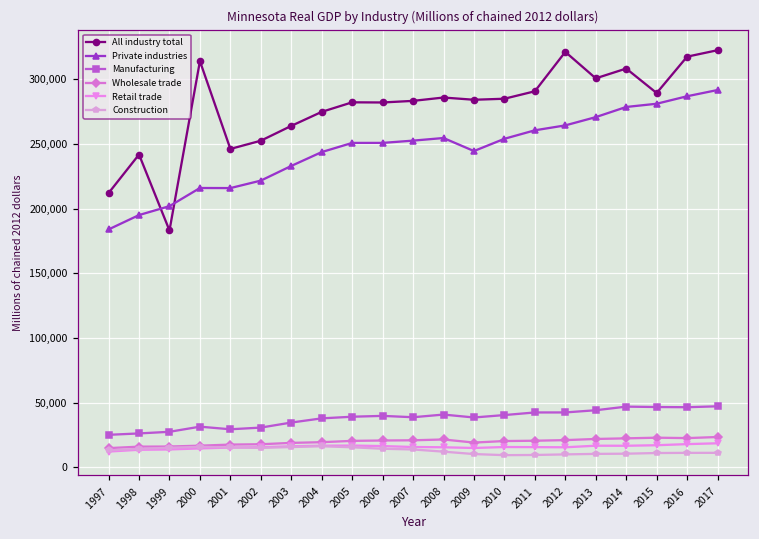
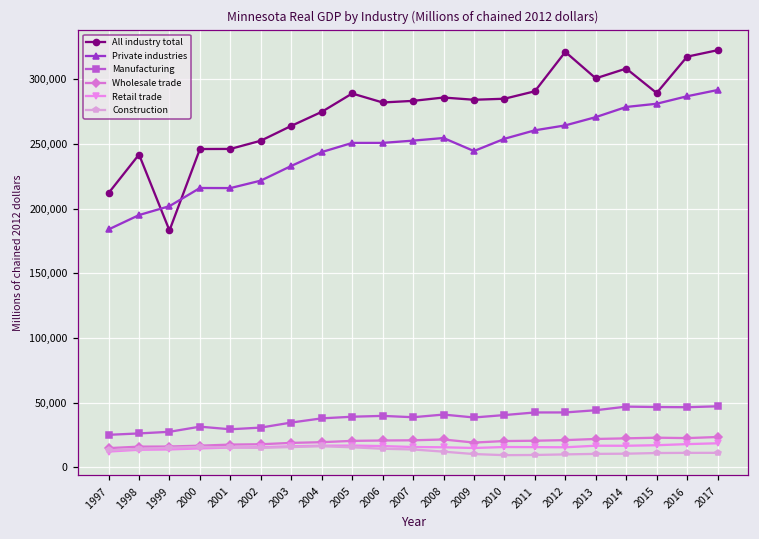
All industry total, 2000: 314,000 -> 246,000
All industry total, 2005: 282,000 -> 289,000
